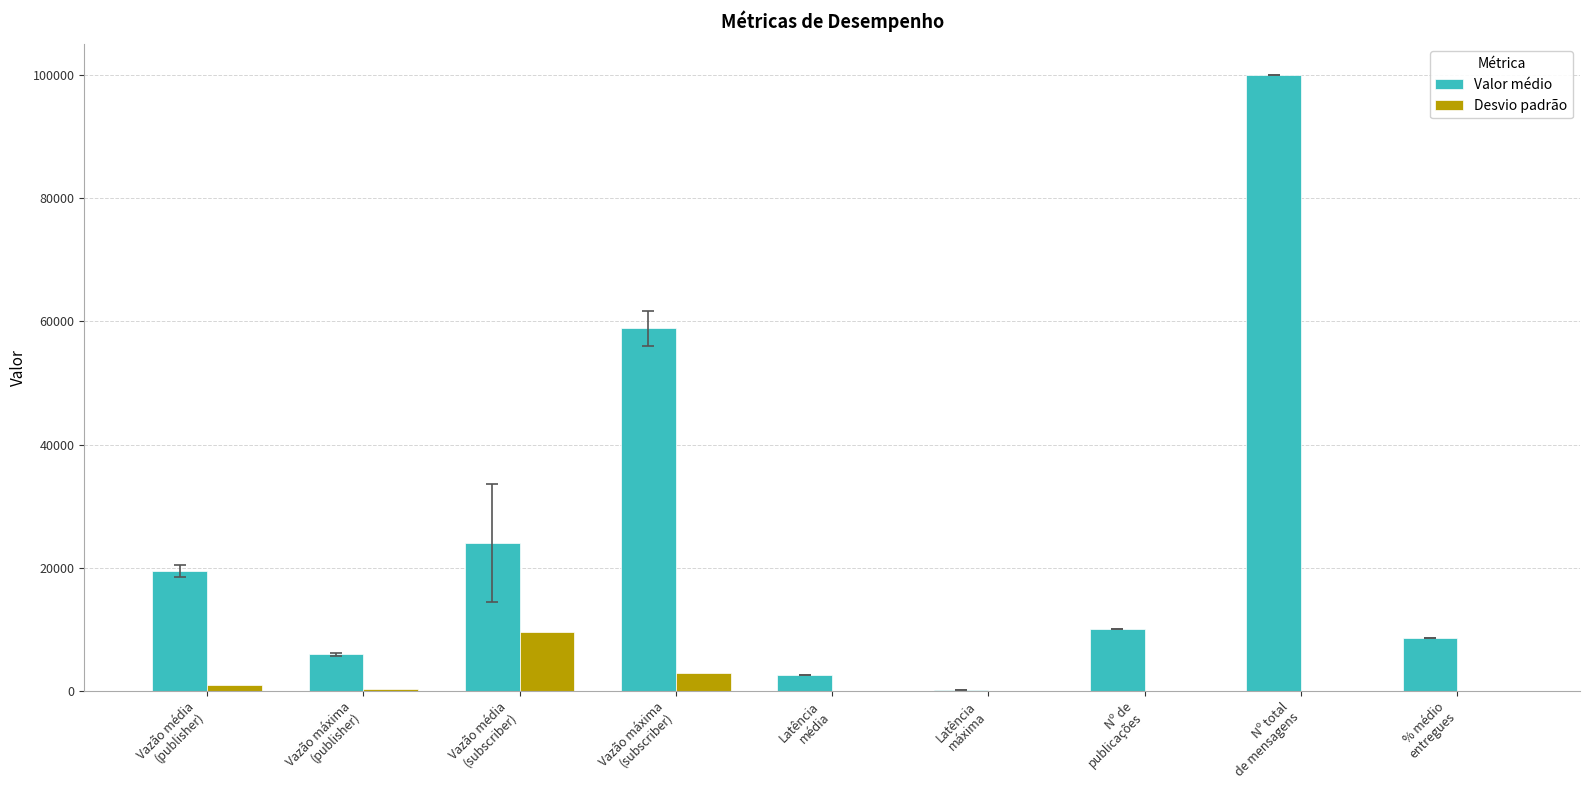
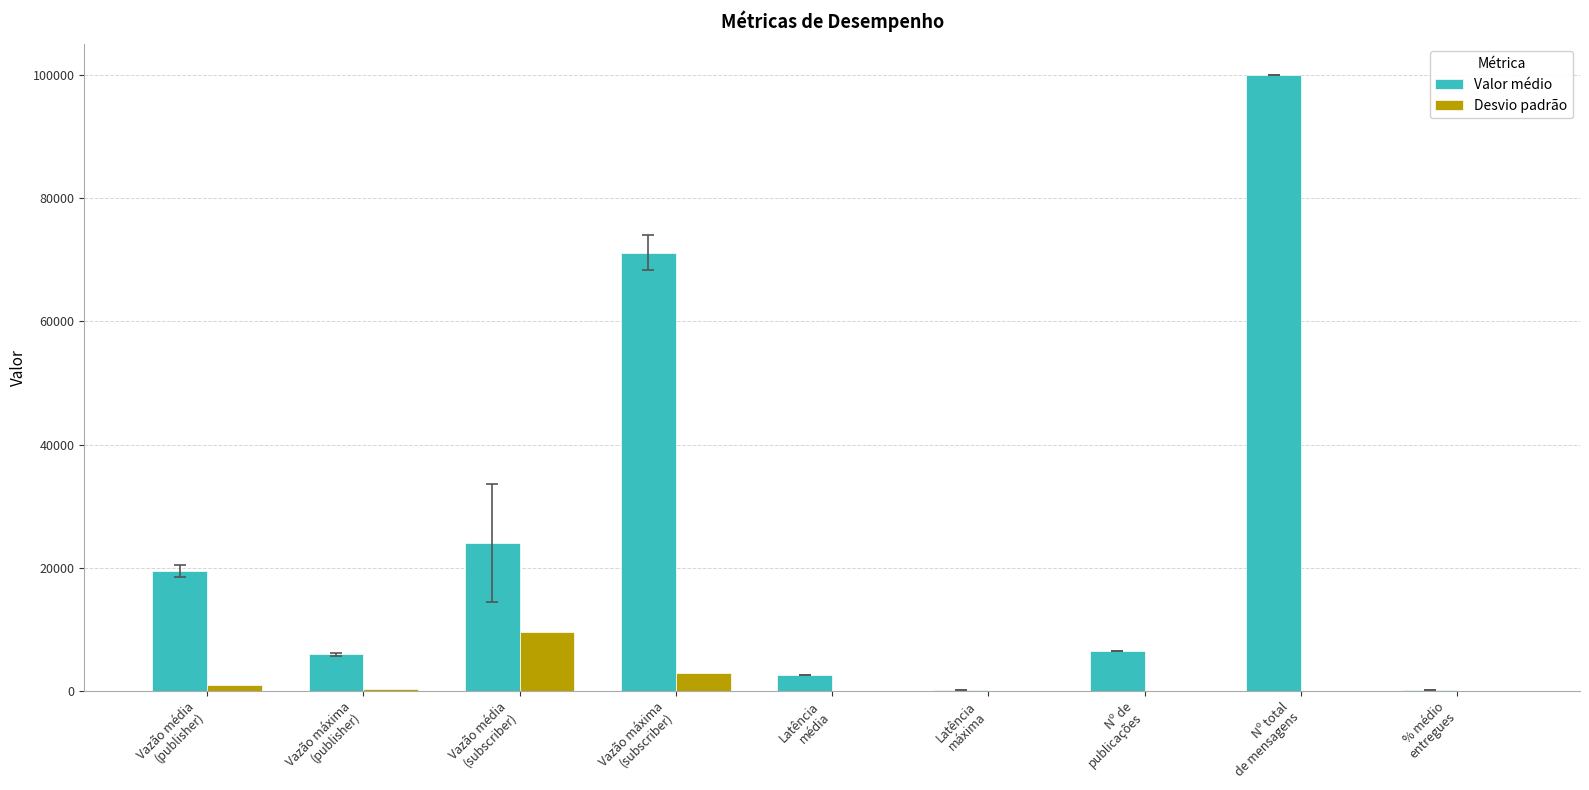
Valor médio, Vazão máxima (subscriber): 59000 -> 71000
Valor médio, Nº de publicações: 10000 -> 6000
Valor médio, % médio entregues: 9000 -> 0
